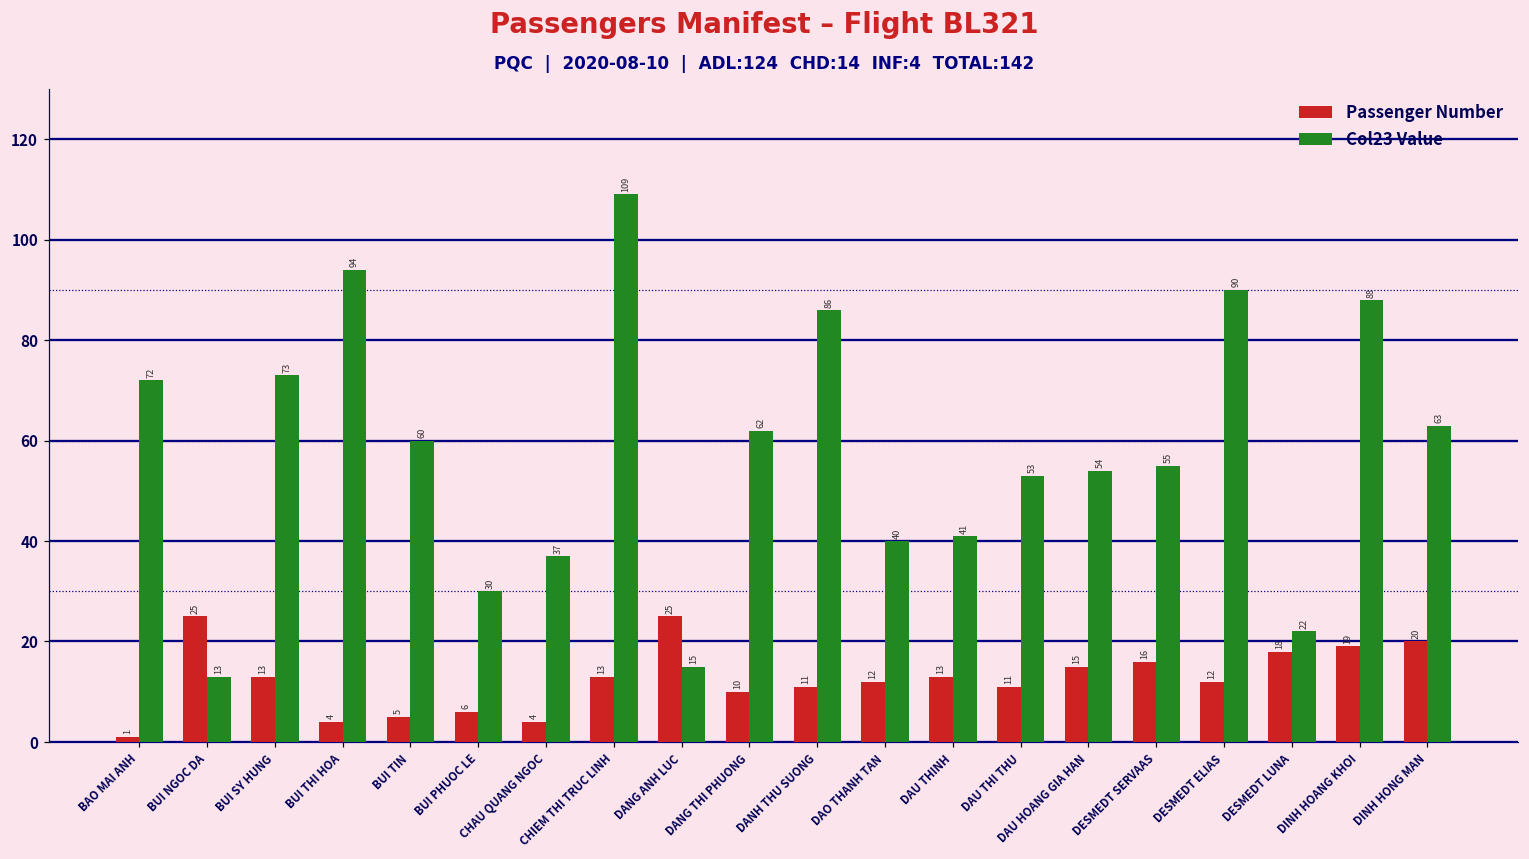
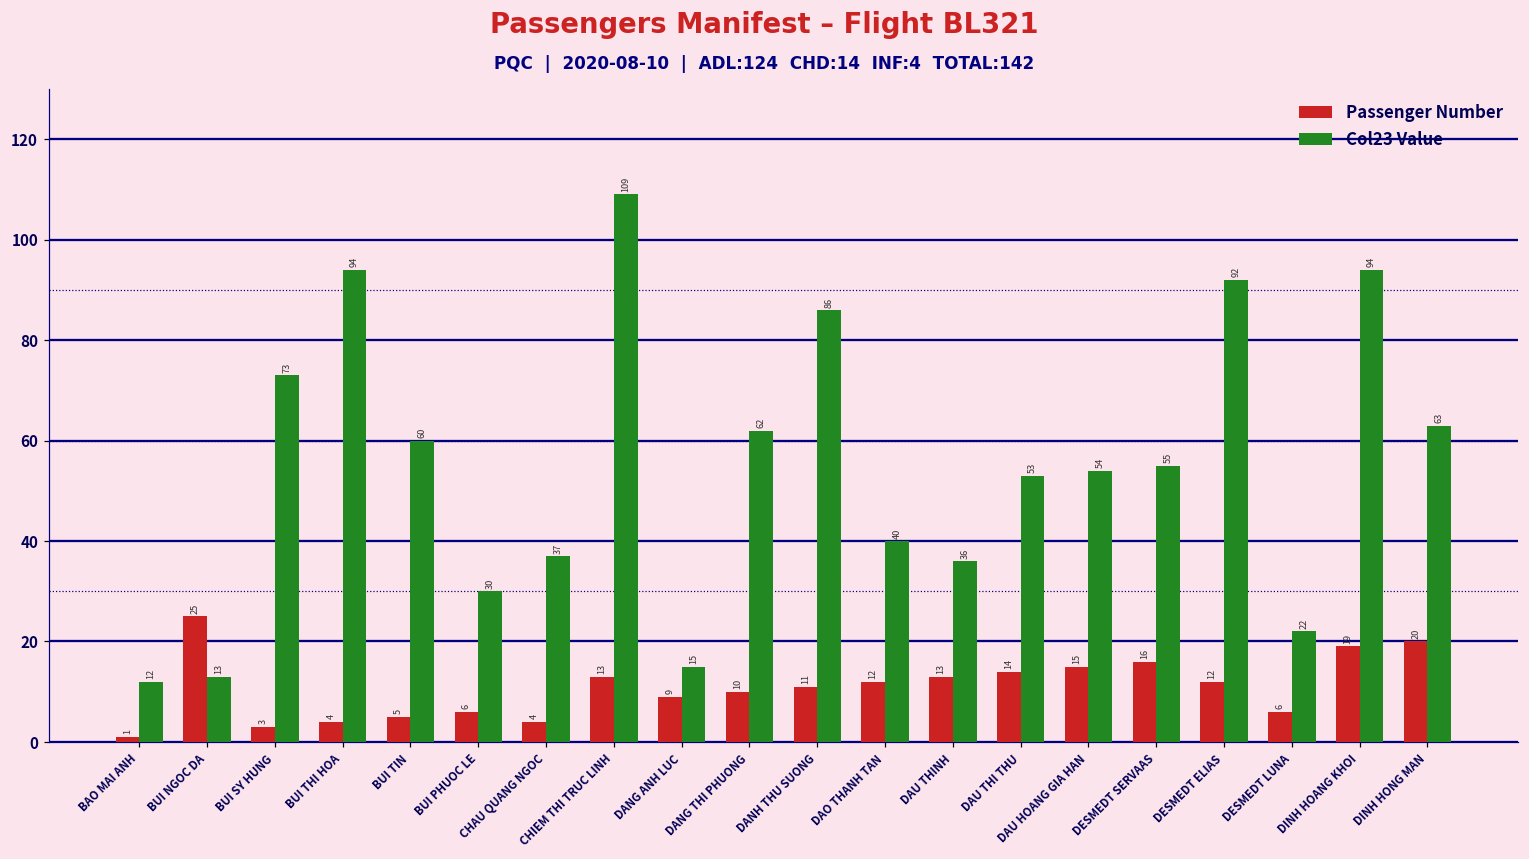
Col23 Value, BAO MAI ANH: 72 -> 12
Passenger Number, BUI SY HUNG: 13 -> 3
Passenger Number, DANG ANH LUC: 25 -> 9
Col23 Value, DAU THINH: 41 -> 36
Passenger Number, DAU THI THU: 11 -> 14
Col23 Value, DESMEDT ELIAS: 90 -> 92
Passenger Number, DESMEDT LUNA: 18 -> 6
Col23 Value, DINH HOANG KHOI: 88 -> 94
